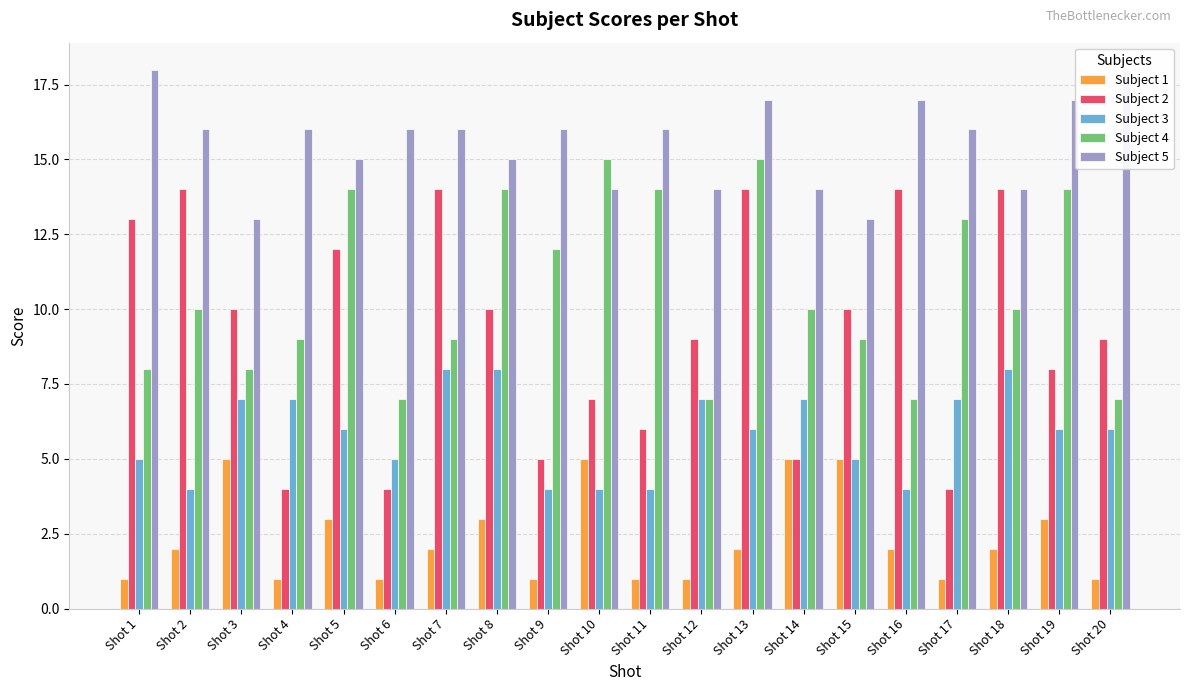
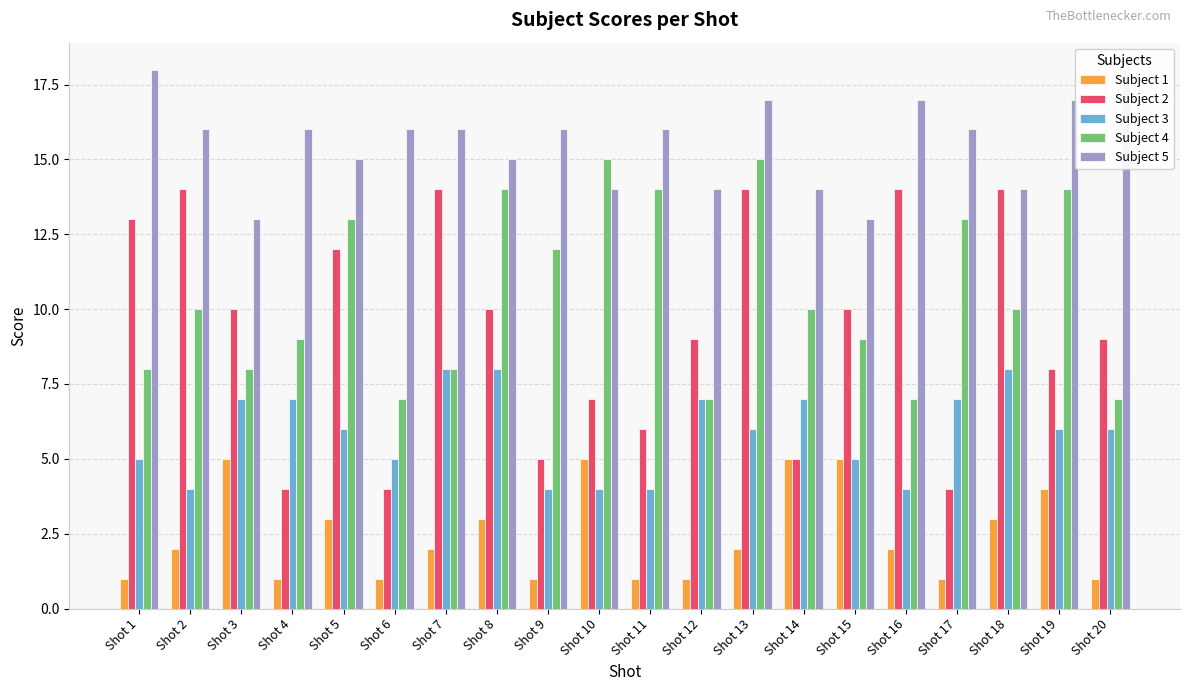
Subject 4, Shot 5: 14 -> 13
Subject 4, Shot 7: 9 -> 8
Subject 1, Shot 18: 2 -> 3
Subject 1, Shot 19: 3 -> 4
